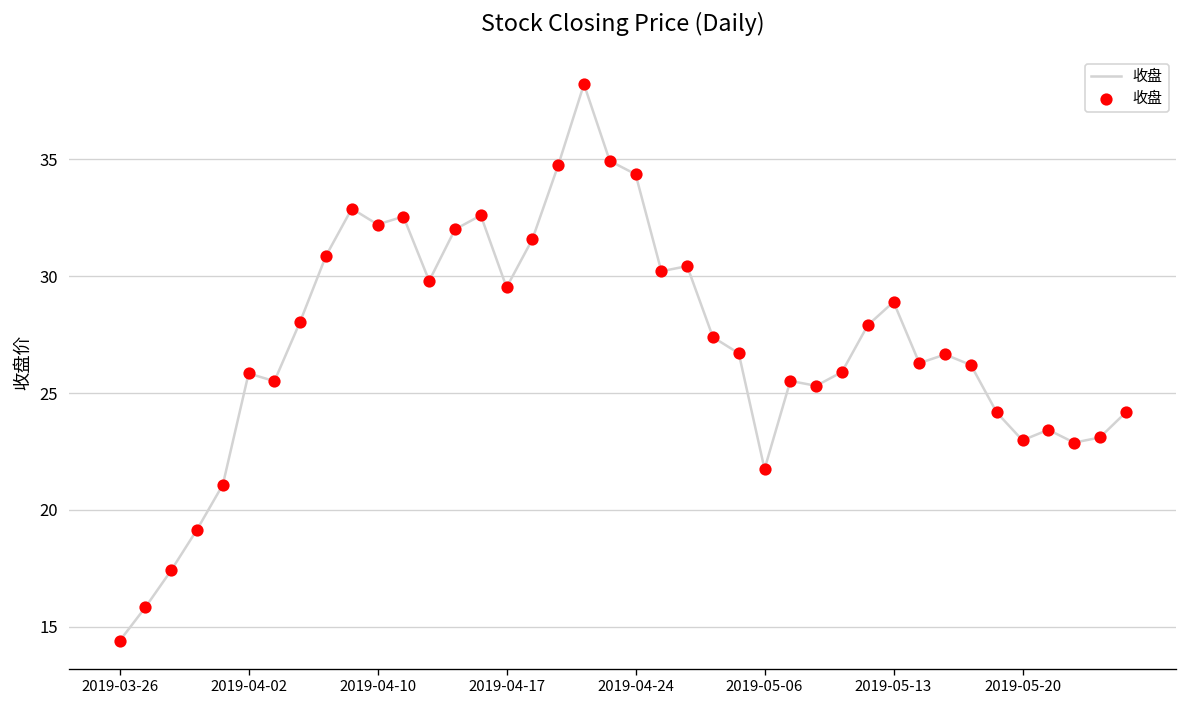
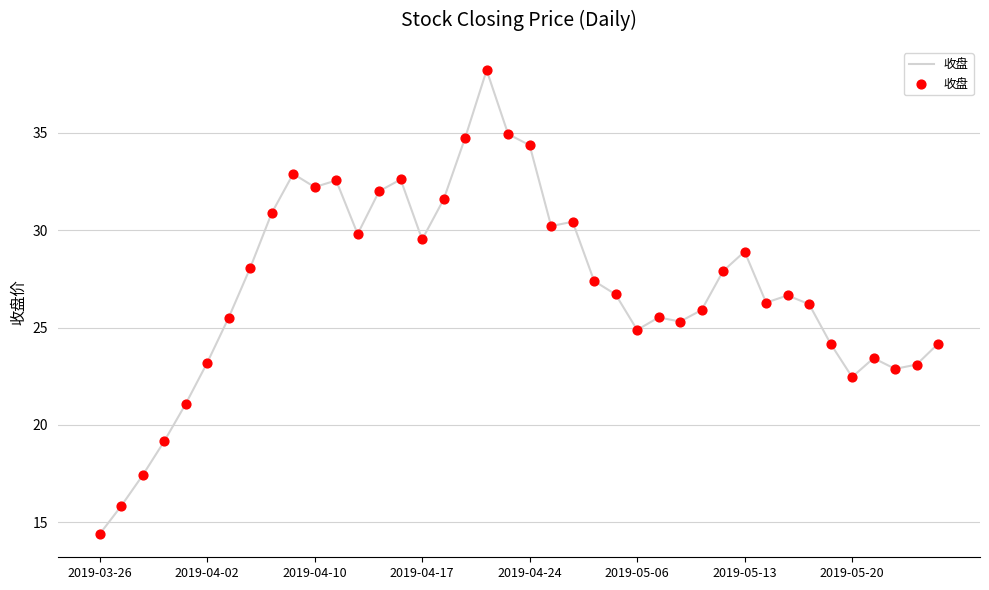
2019-04-02: 25.8 -> 23.2
2019-05-06: 21.8 -> 24.9
2019-05-20: 23.0 -> 22.5
